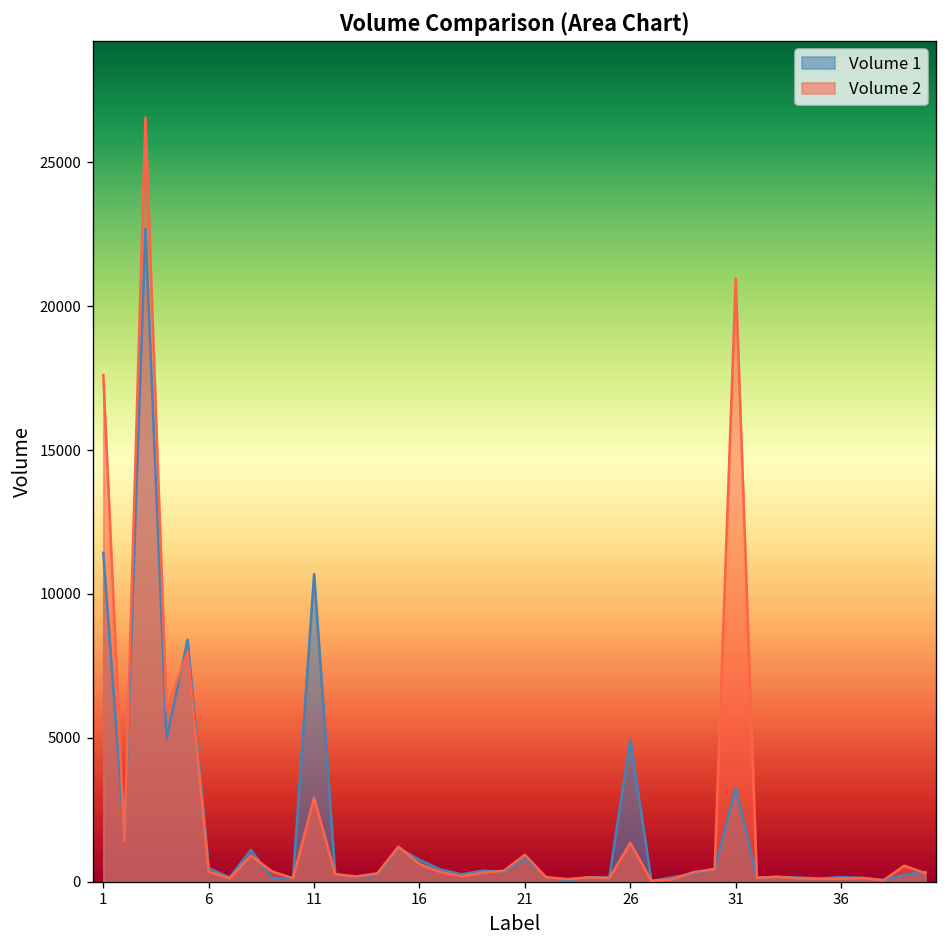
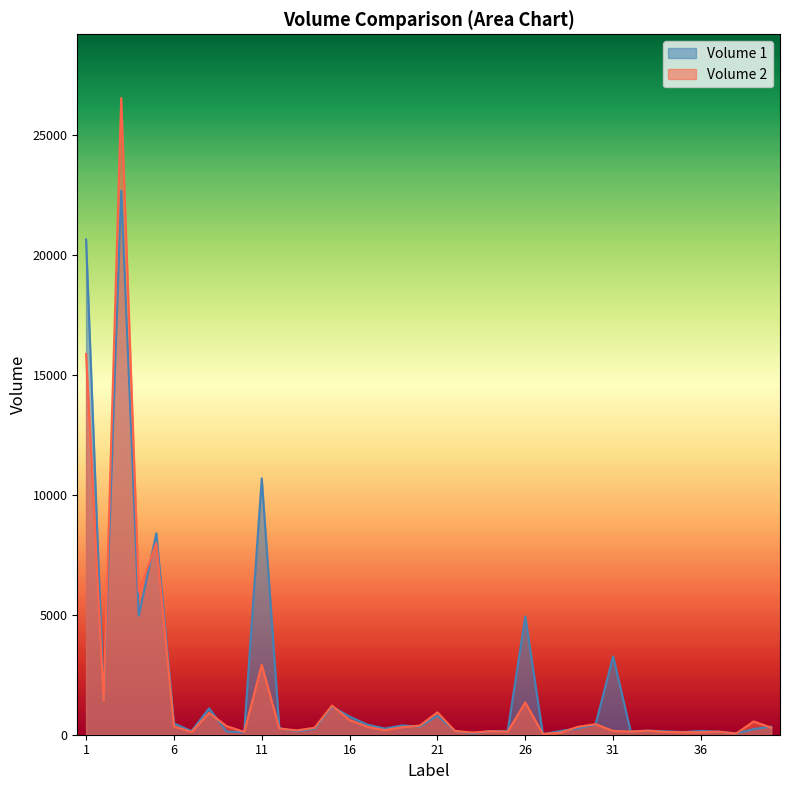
Volume 1, 1: 11400 -> 20700
Volume 2, 1: 17600 -> 15900
Volume 2, 31: 21000 -> 200
